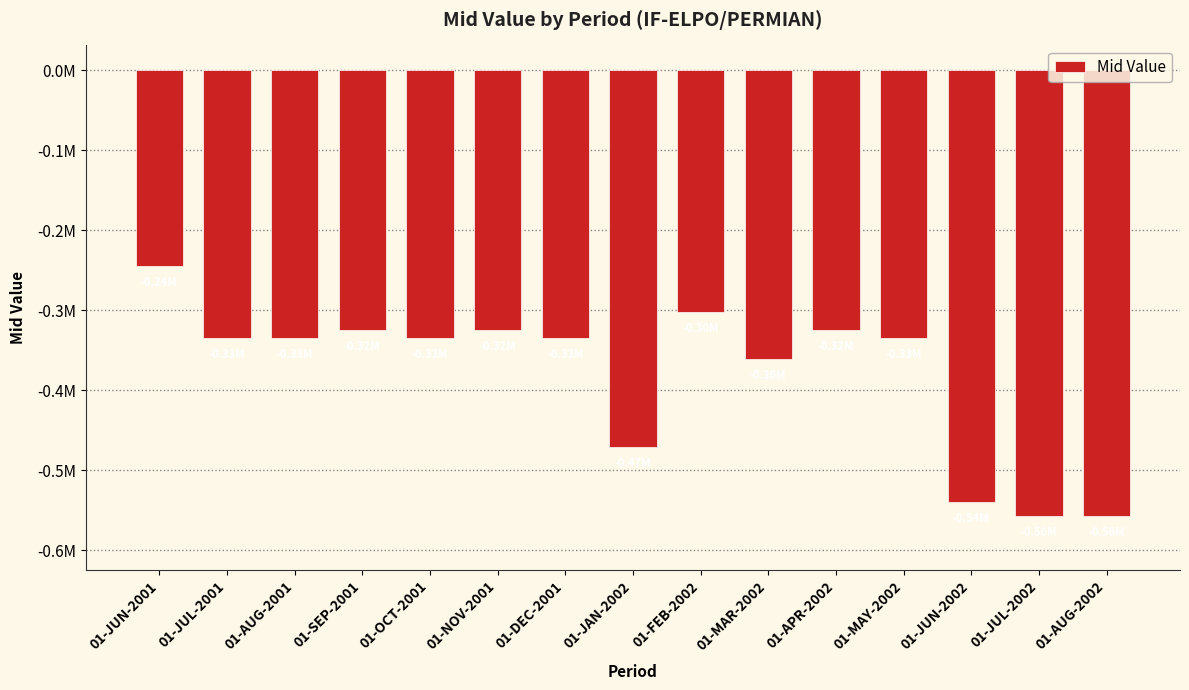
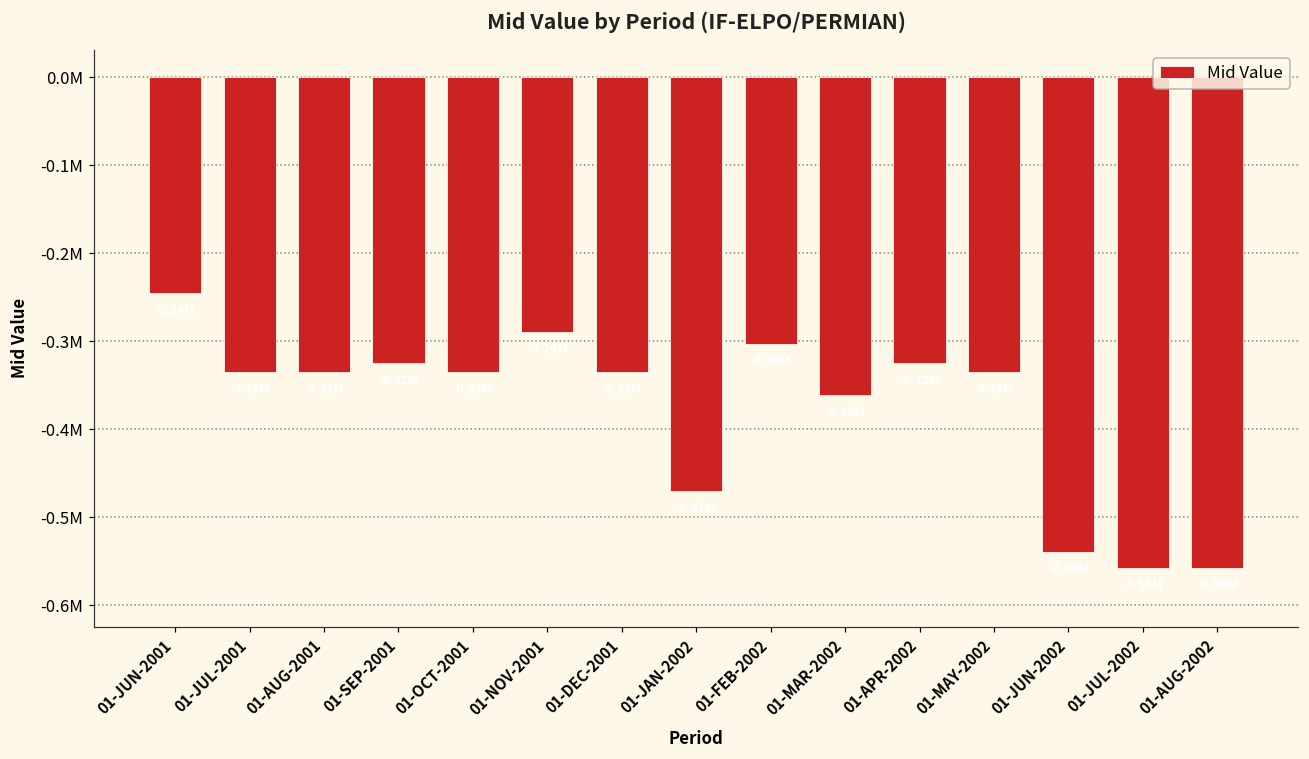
01-NOV-2001: -320000 -> -290000
